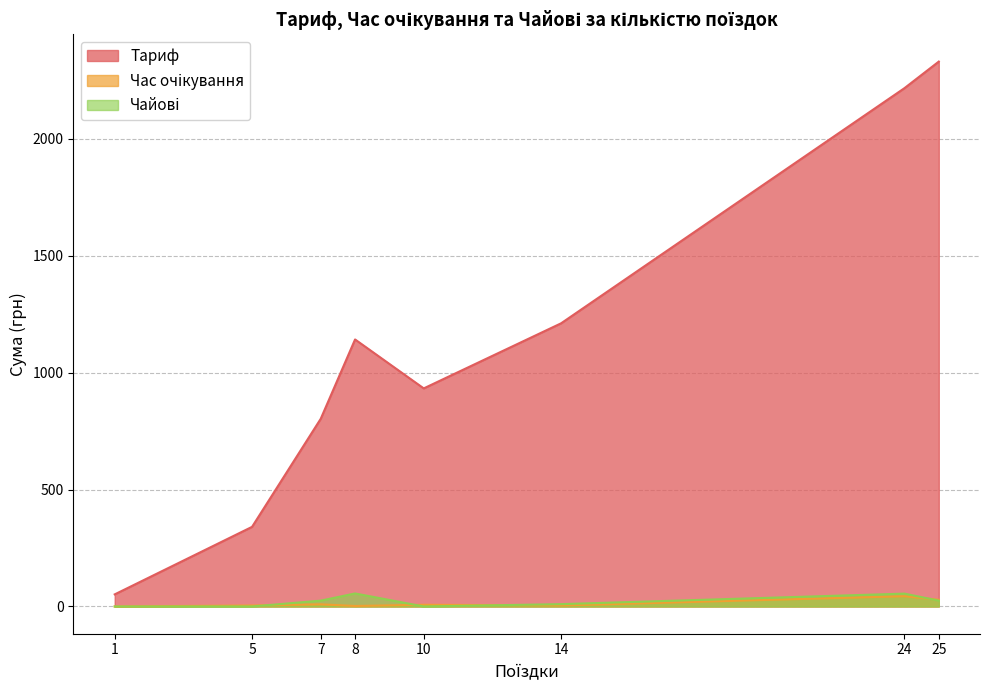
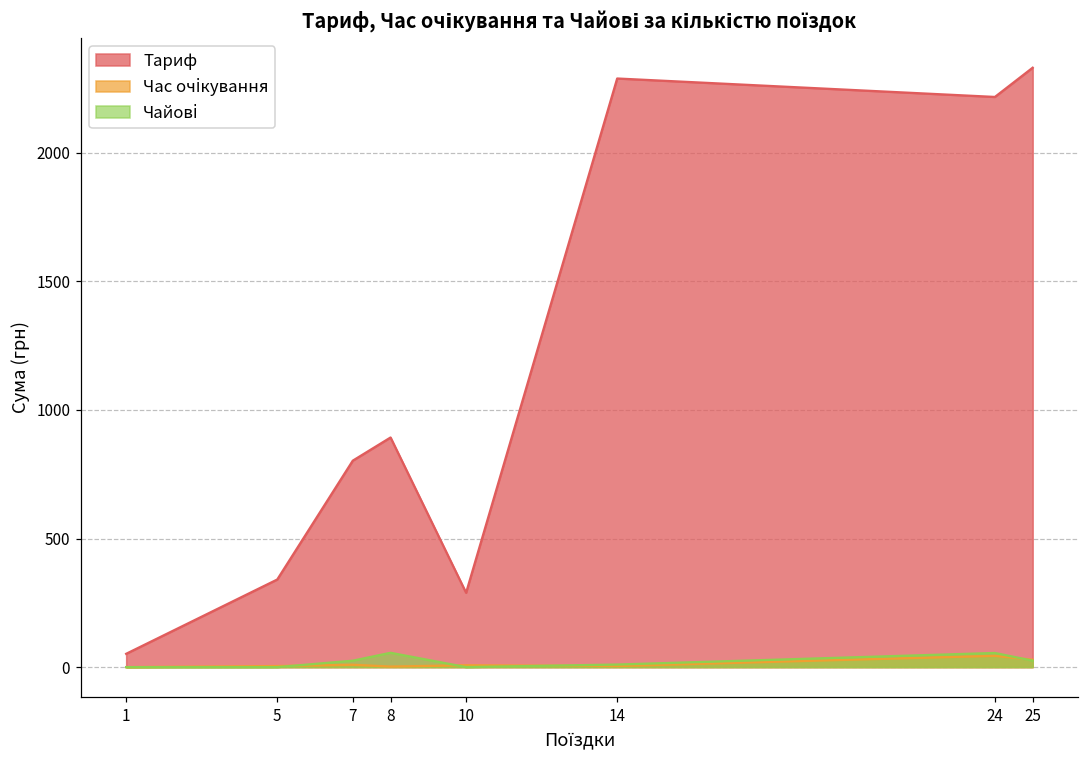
Тариф, 8: 1140 -> 890
Тариф, 10: 930 -> 290
Тариф, 14: 1210 -> 2290
